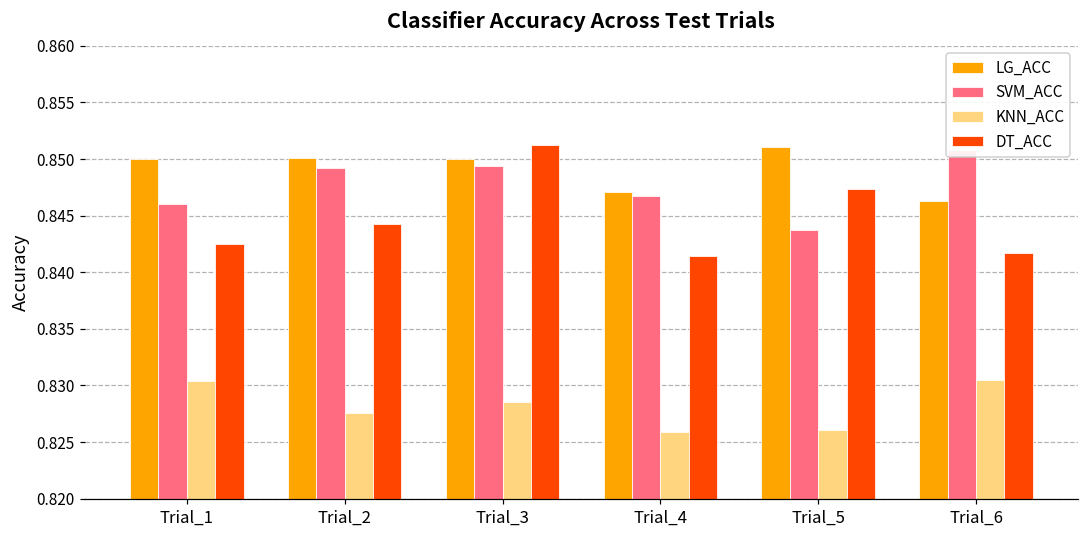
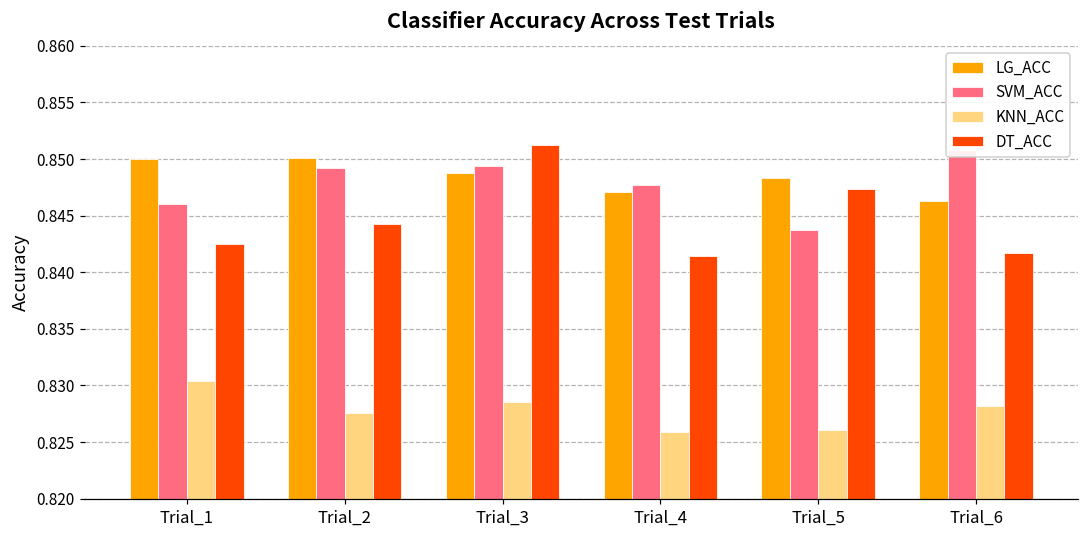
LG_ACC, Trial_3: 0.8500 -> 0.8487
SVM_ACC, Trial_4: 0.8467 -> 0.8477
LG_ACC, Trial_5: 0.8511 -> 0.8483
KNN_ACC, Trial_6: 0.8305 -> 0.8282
